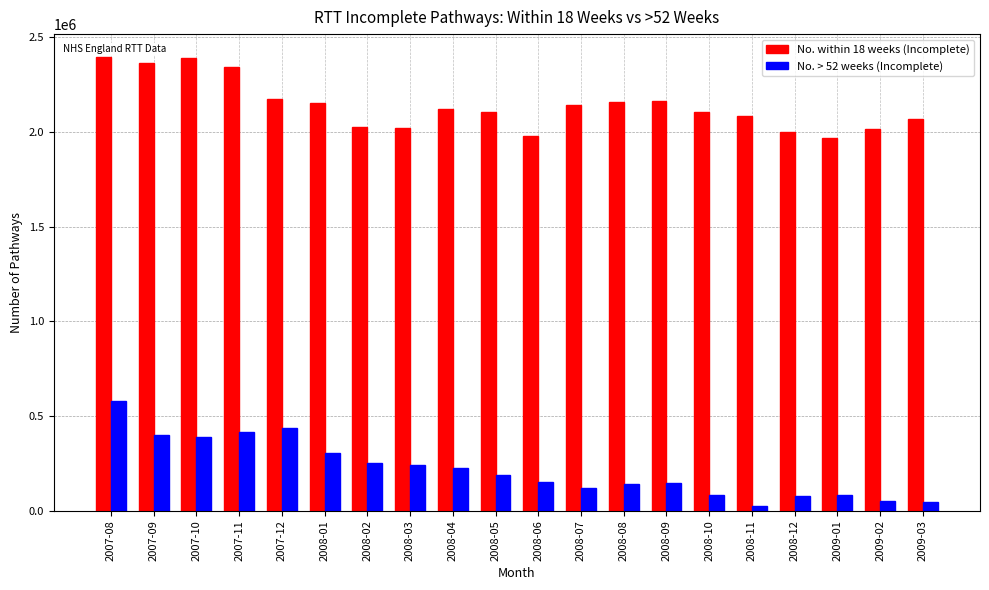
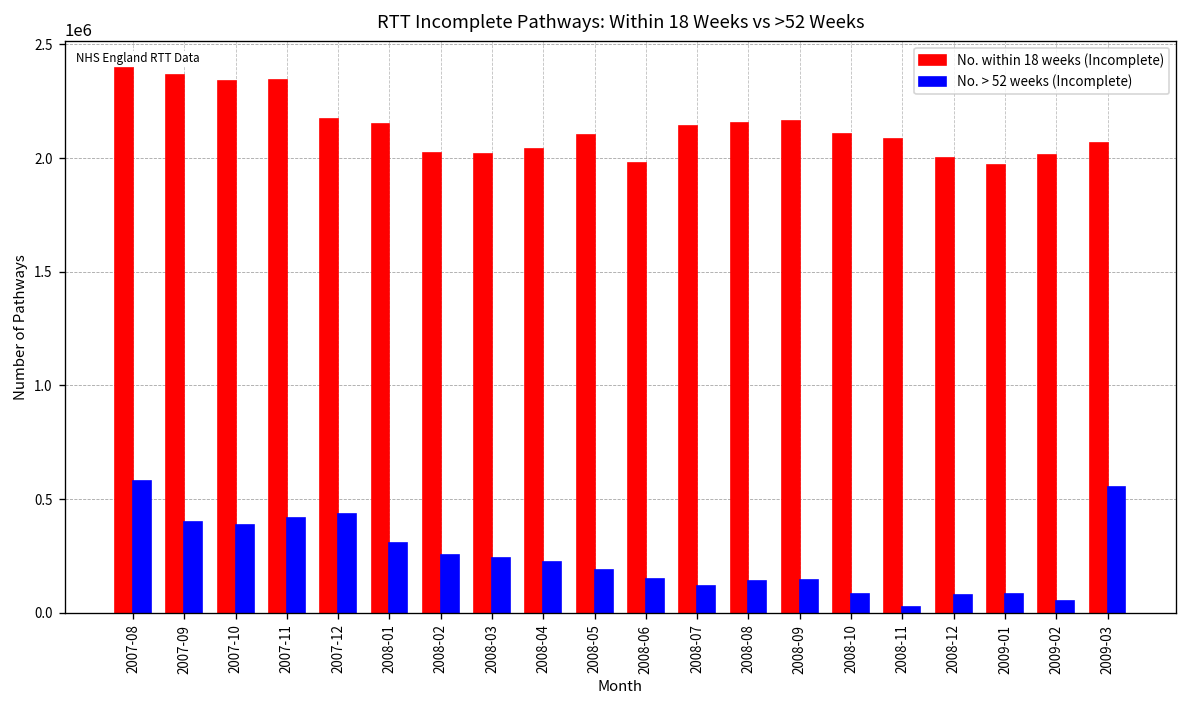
No. within 18 weeks (Incomplete), 2007-10: 2390000 -> 2340000
No. within 18 weeks (Incomplete), 2008-04: 2120000 -> 2040000
No. > 52 weeks (Incomplete), 2009-03: 50000 -> 550000
